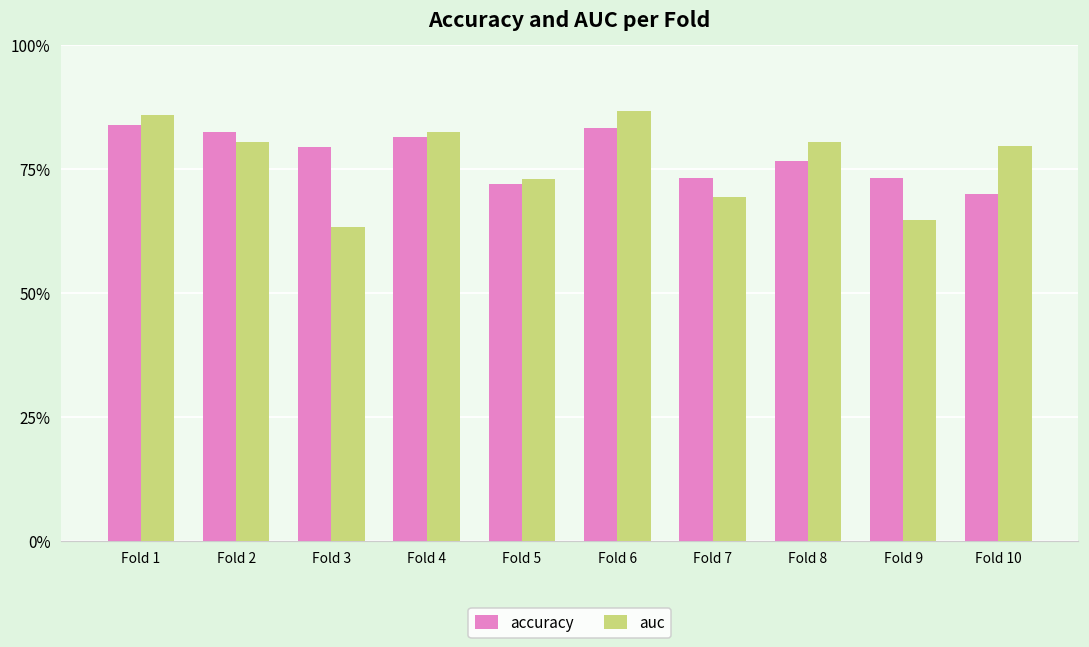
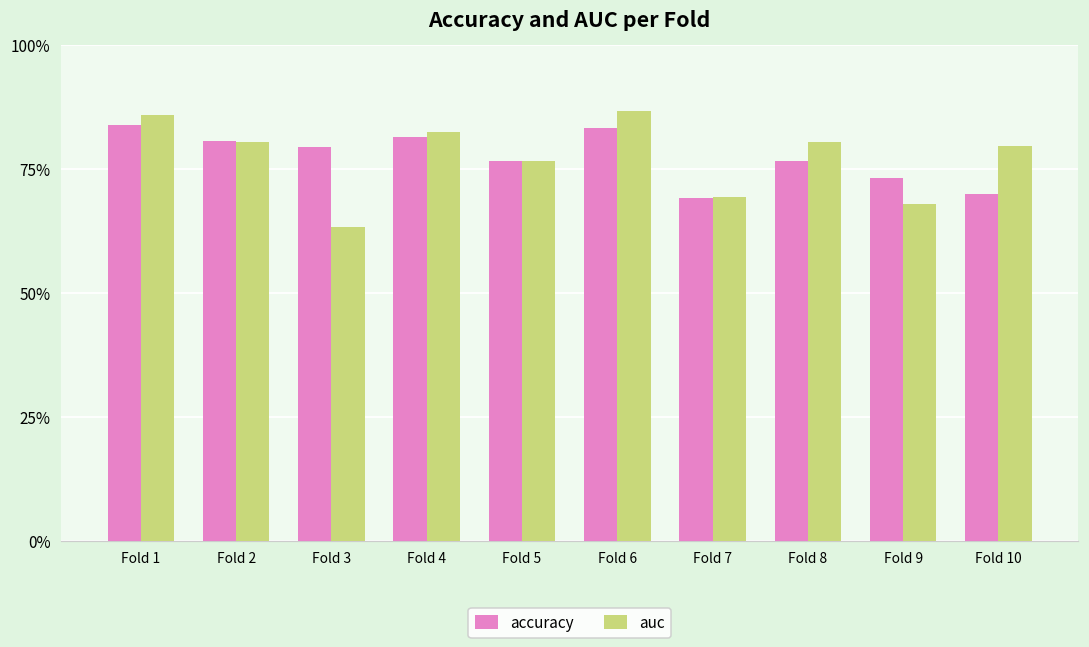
accuracy, Fold 2: 83% -> 81%
accuracy, Fold 5: 72% -> 77%
auc, Fold 5: 73% -> 77%
accuracy, Fold 7: 73% -> 69%
auc, Fold 9: 65% -> 68%
